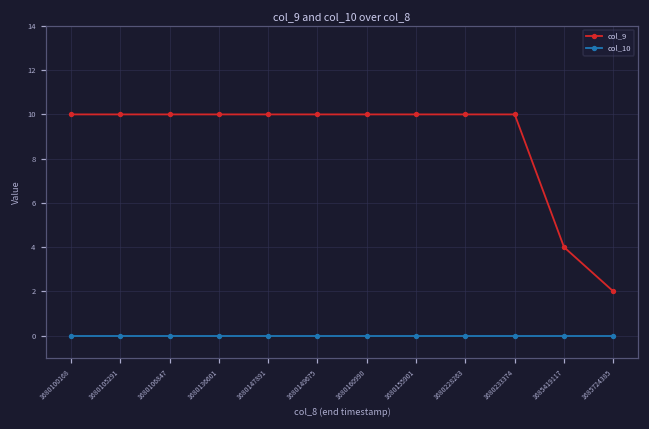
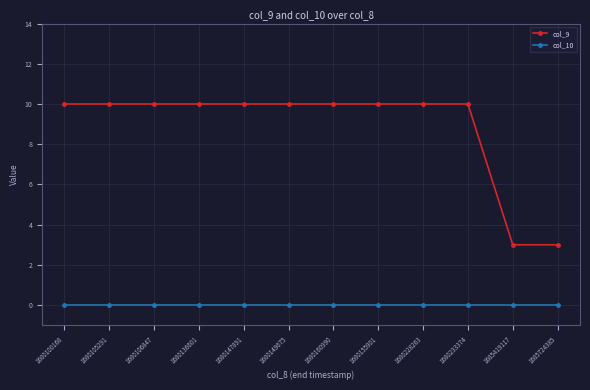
col_9, 1685419117: 4 -> 3
col_9, 1685724385: 2 -> 3
